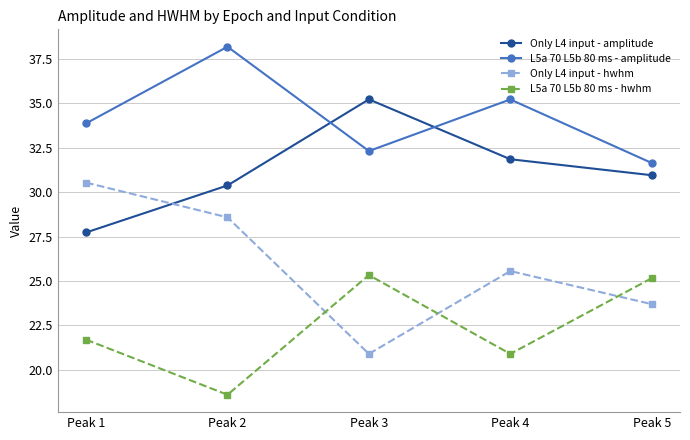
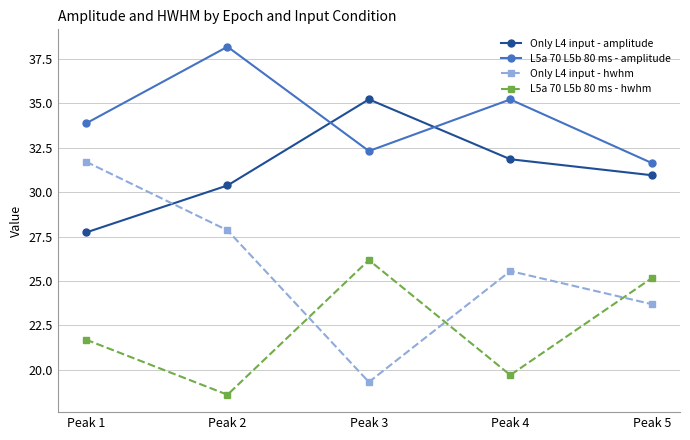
Only L4 input - hwhm, Peak 1: 30.5 -> 31.7
Only L4 input - hwhm, Peak 2: 28.6 -> 27.8
Only L4 input - hwhm, Peak 3: 20.9 -> 19.3
L5a 70 L5b 80 ms - hwhm, Peak 3: 25.3 -> 26.2
L5a 70 L5b 80 ms - hwhm, Peak 4: 20.9 -> 19.7
